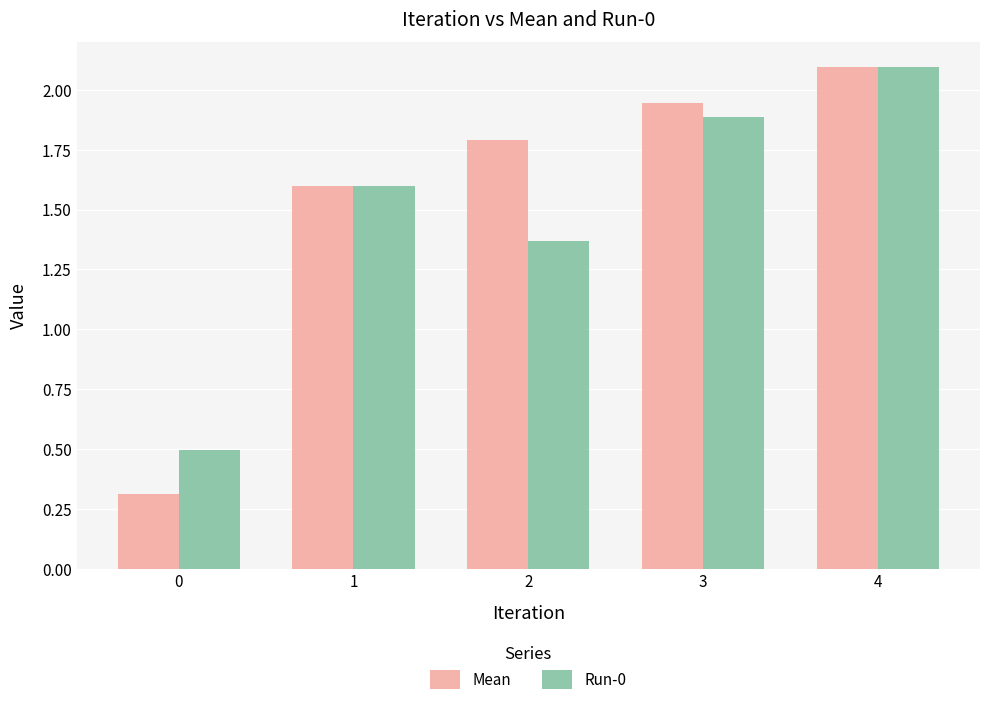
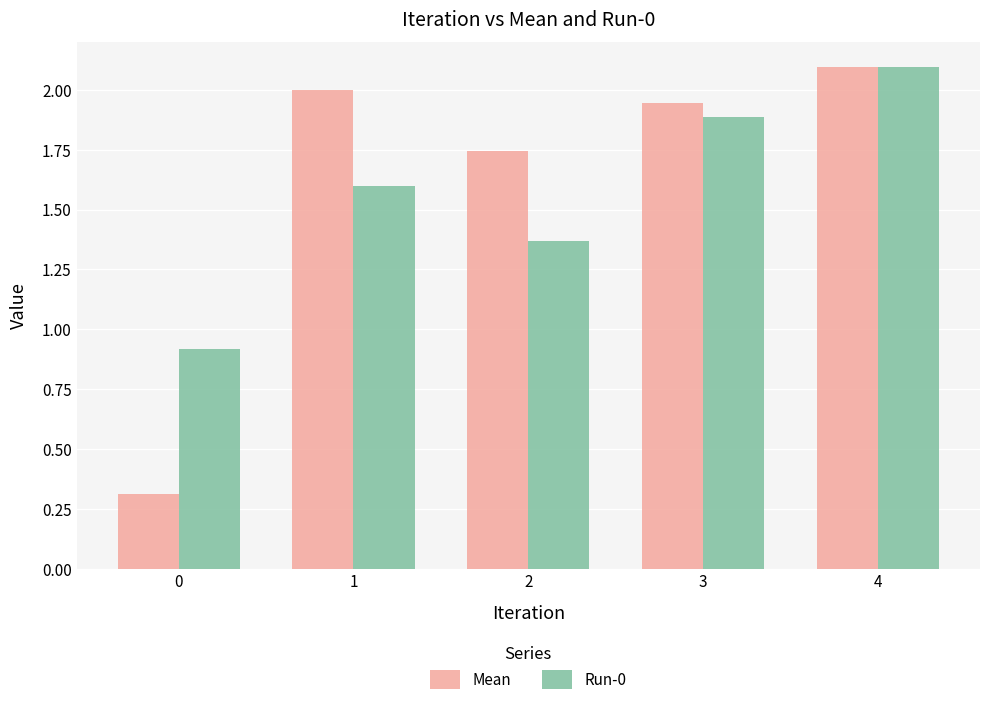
Run-0, 0: 0.50 -> 0.92
Mean, 1: 1.6 -> 2.0
Mean, 2: 1.79 -> 1.74
